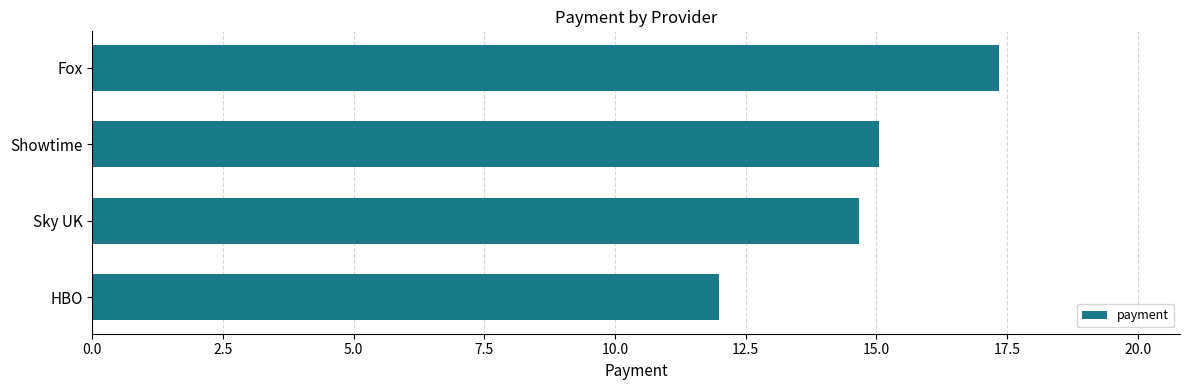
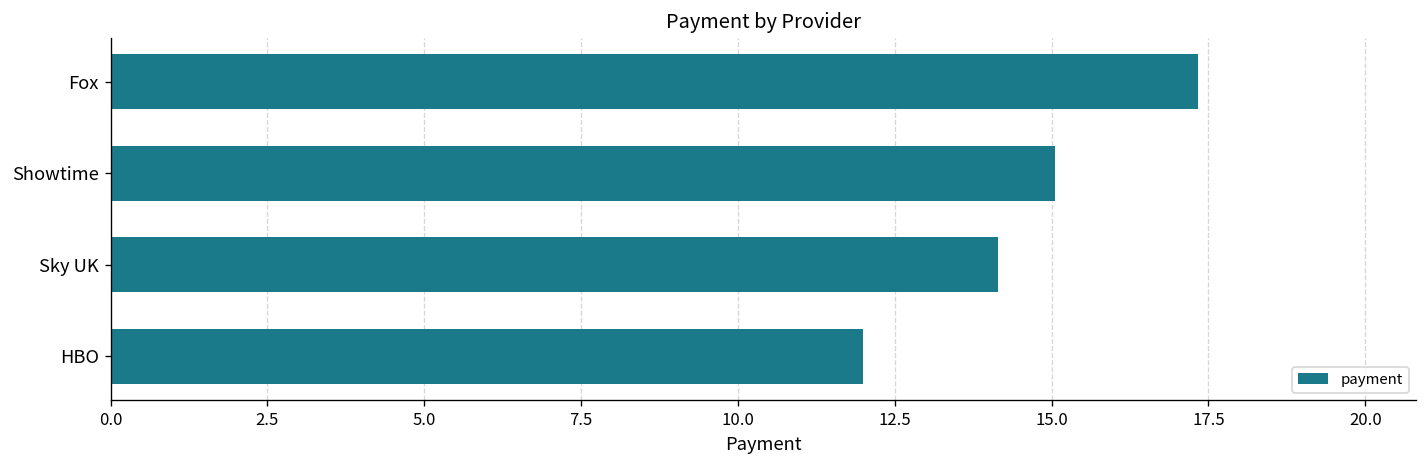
Sky UK: 14.7 -> 14.2
